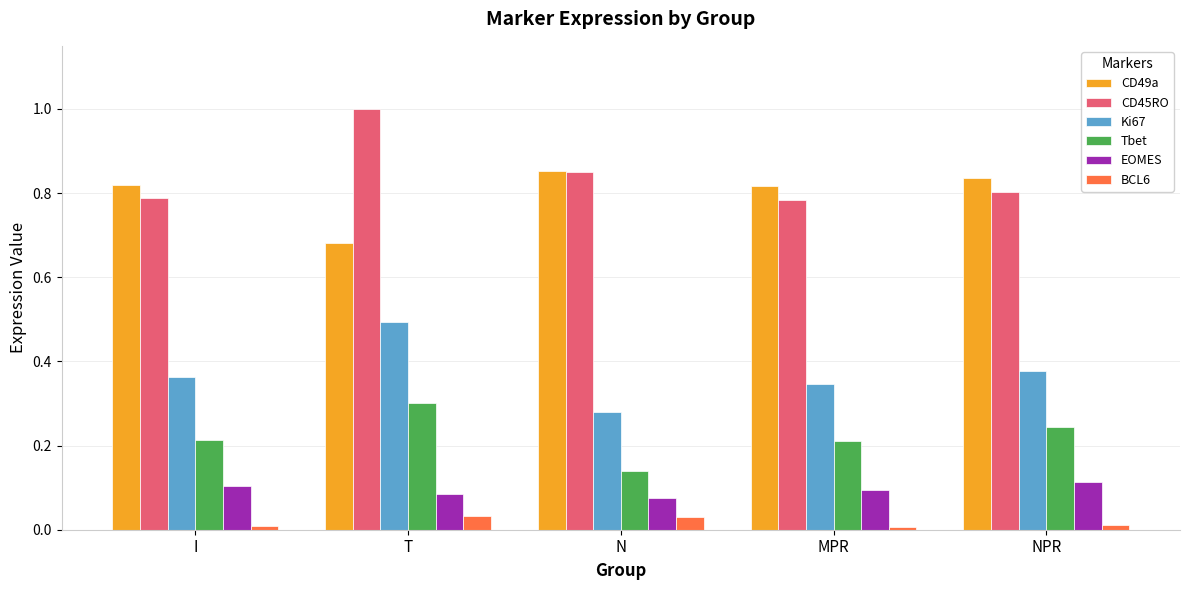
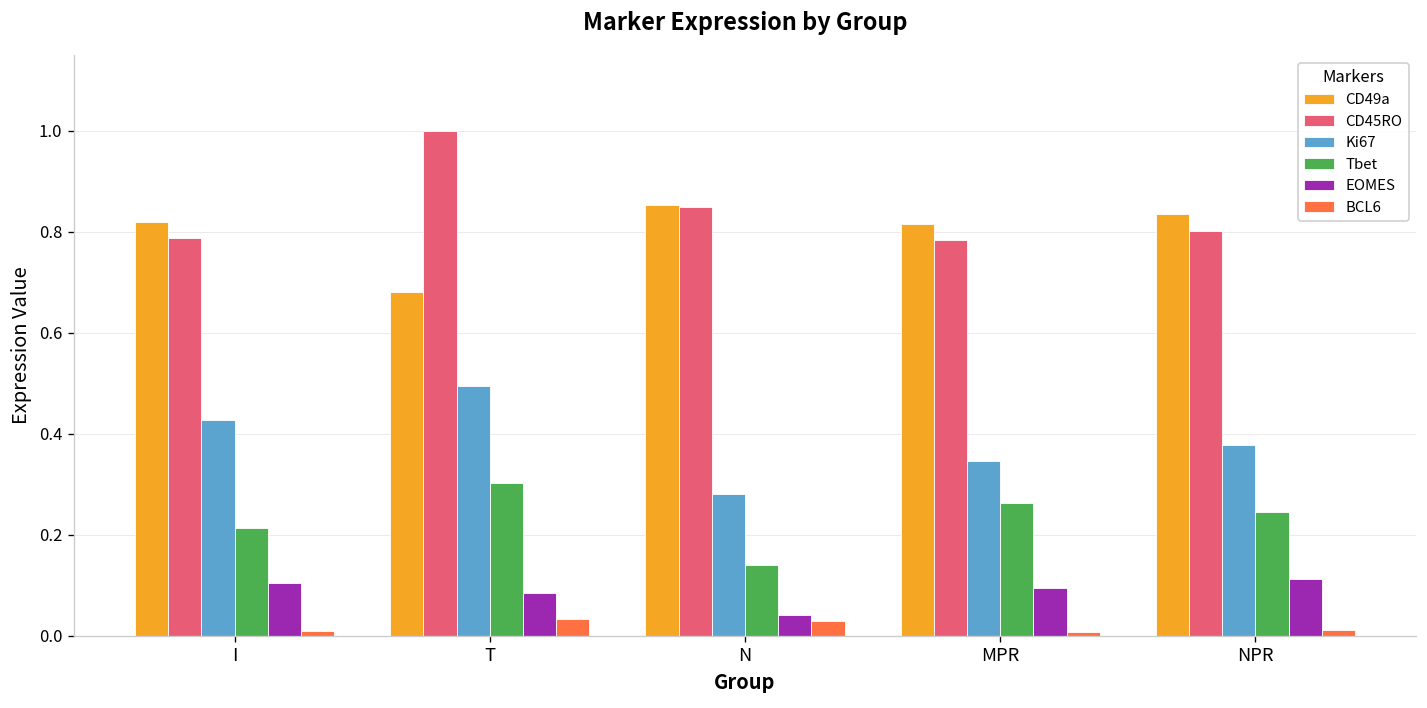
Ki67, I: 0.36 -> 0.43
EOMES, N: 0.08 -> 0.04
Tbet, MPR: 0.21 -> 0.26
